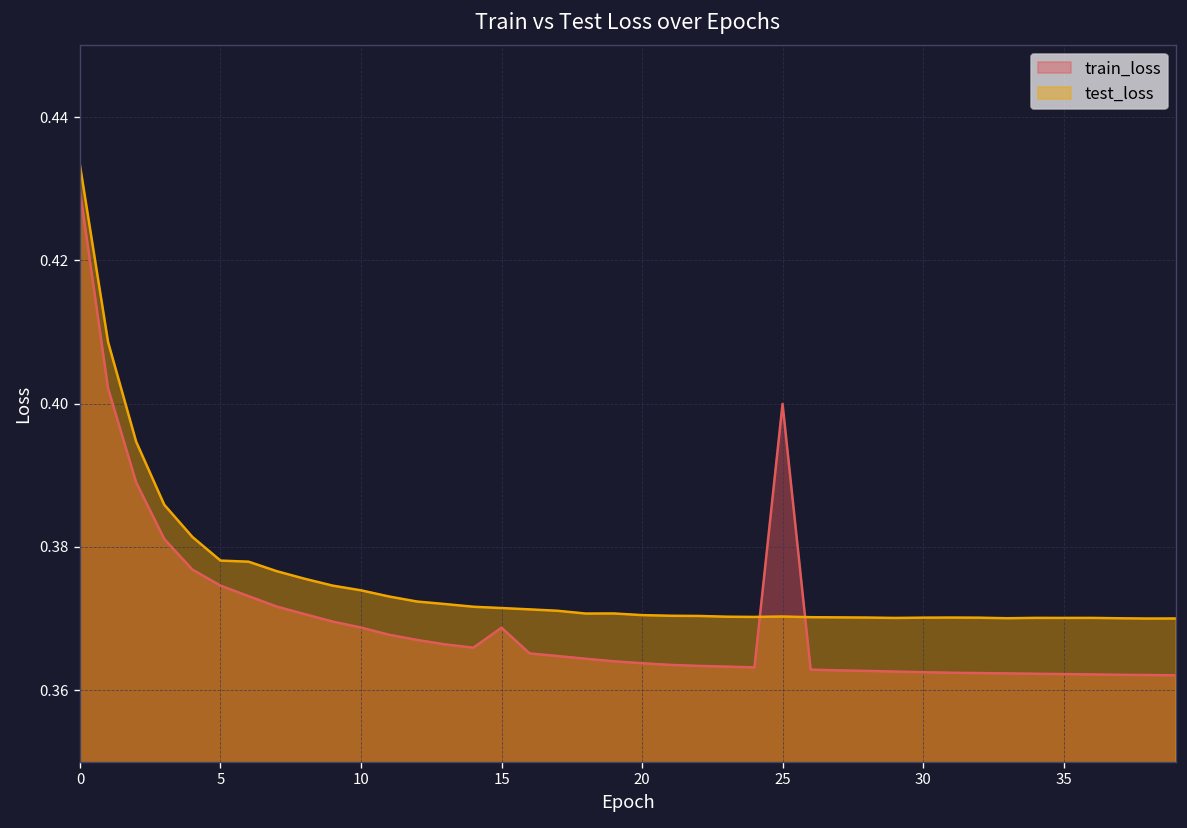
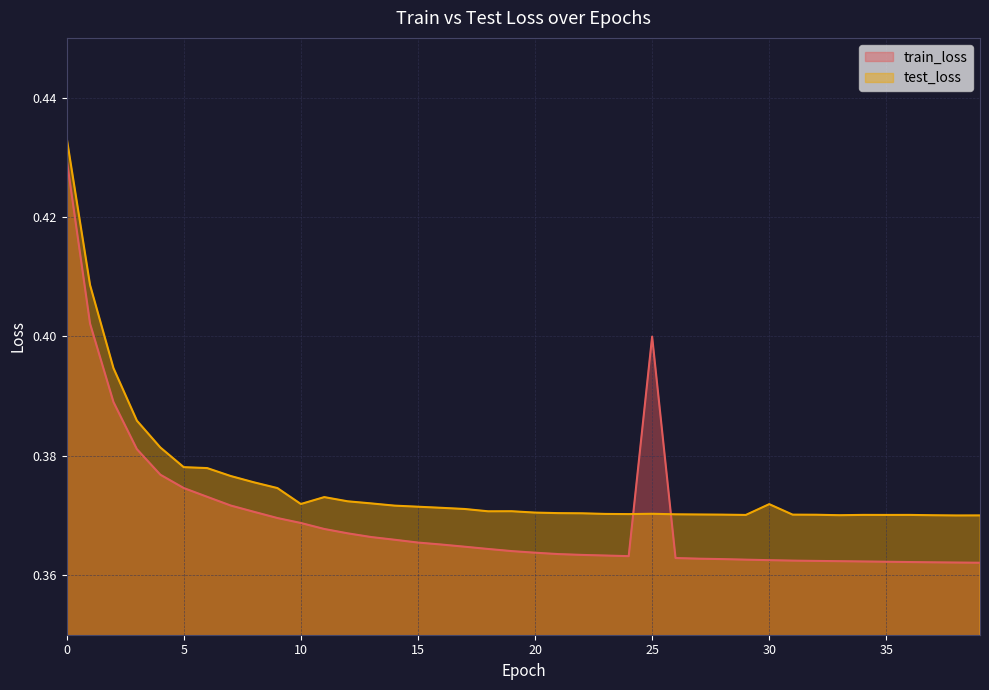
test_loss, 10: 0.374 -> 0.372
train_loss, 15: 0.369 -> 0.365
test_loss, 30: 0.370 -> 0.372
